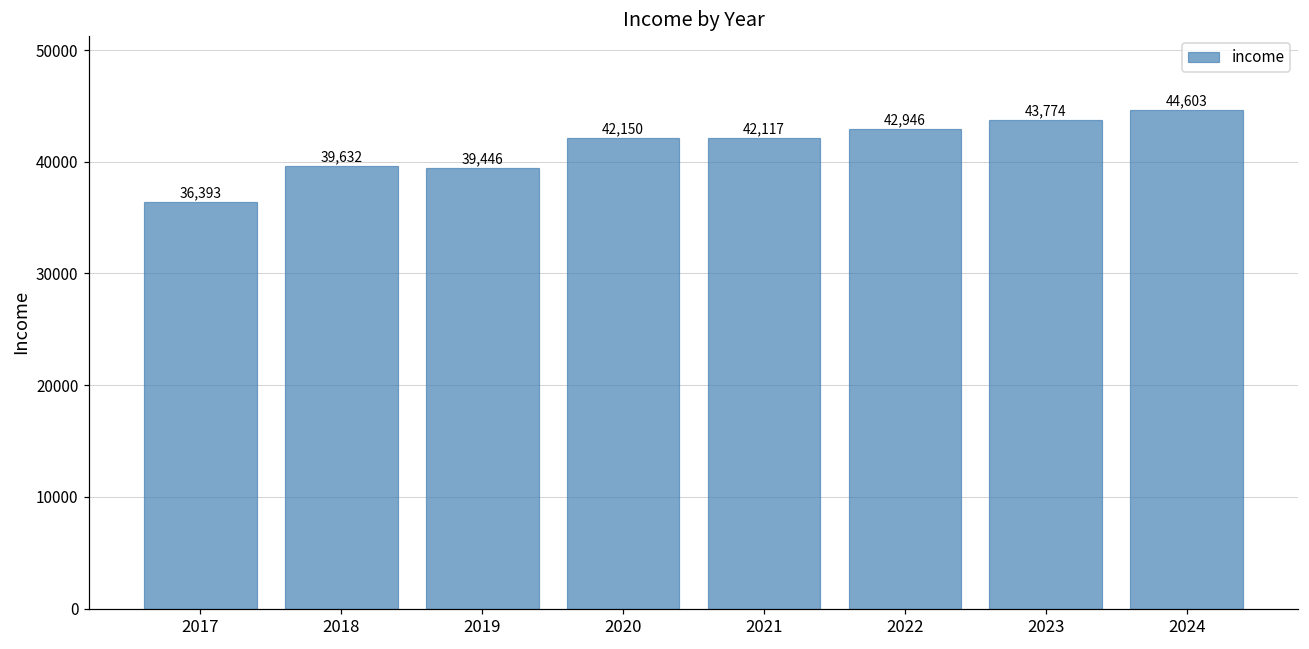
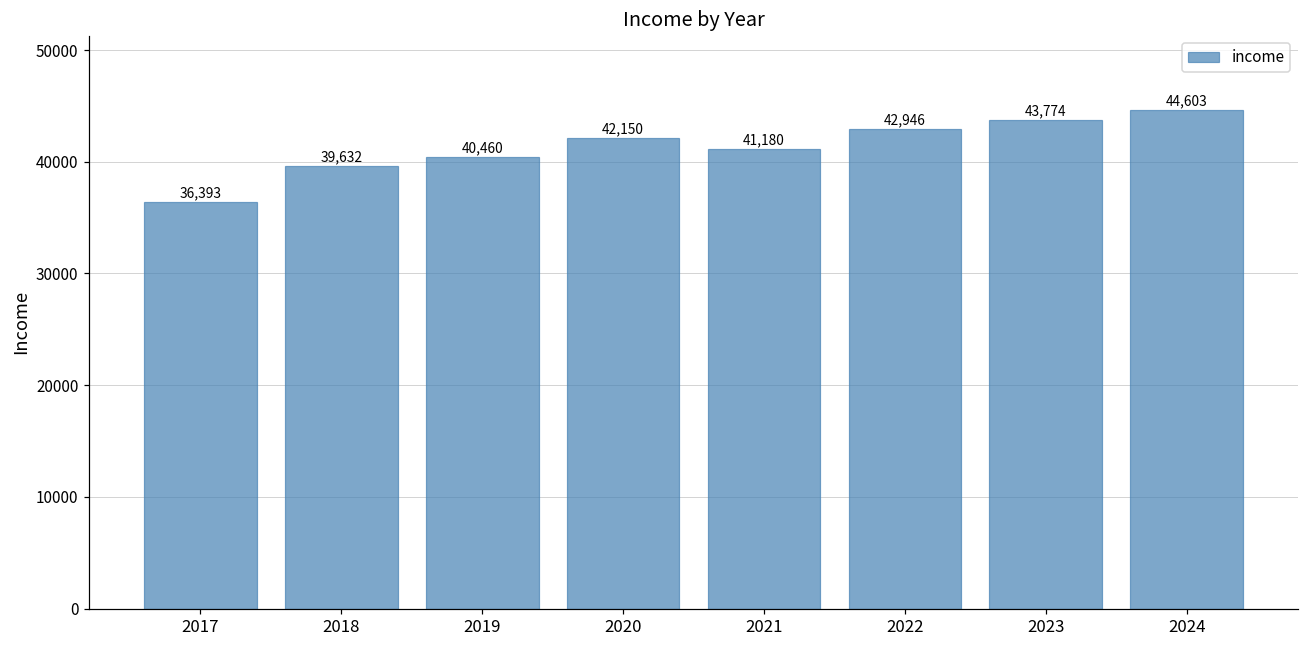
2019: 39,446 -> 40,460
2021: 42,117 -> 41,180
